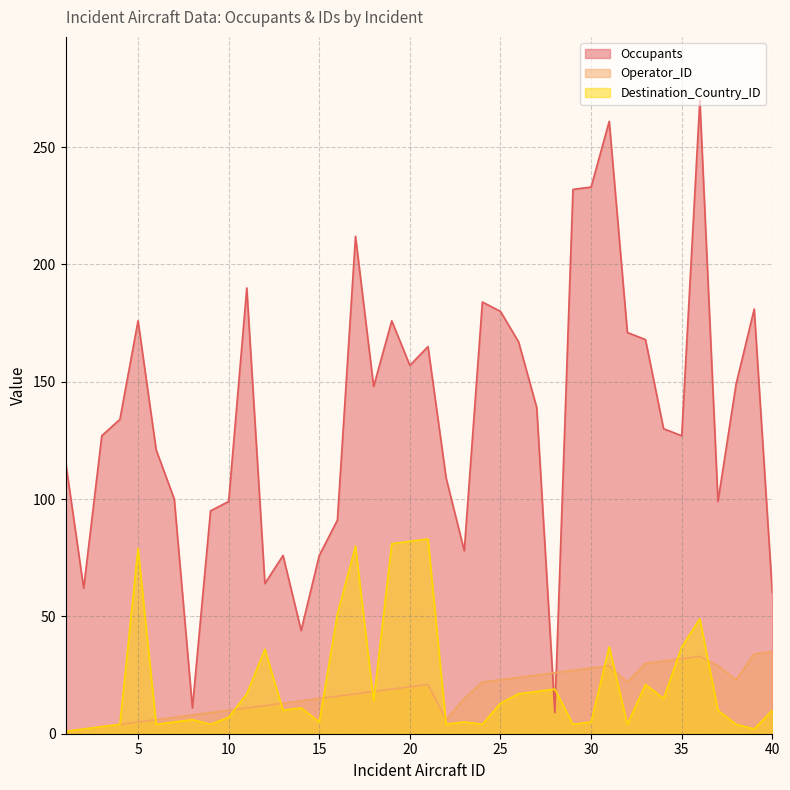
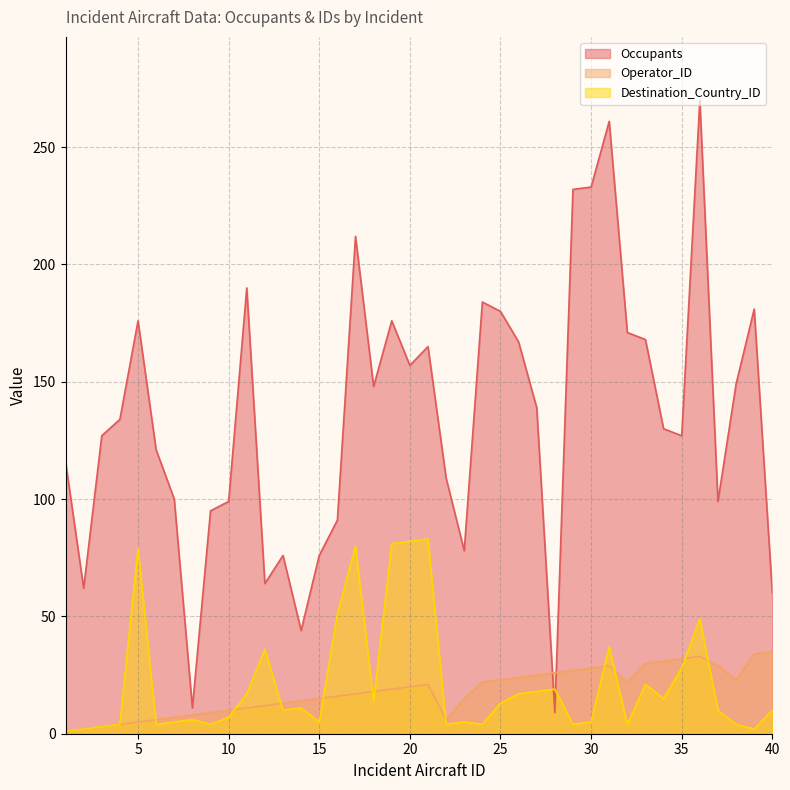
Destination_Country_ID, 35: 37 -> 28
